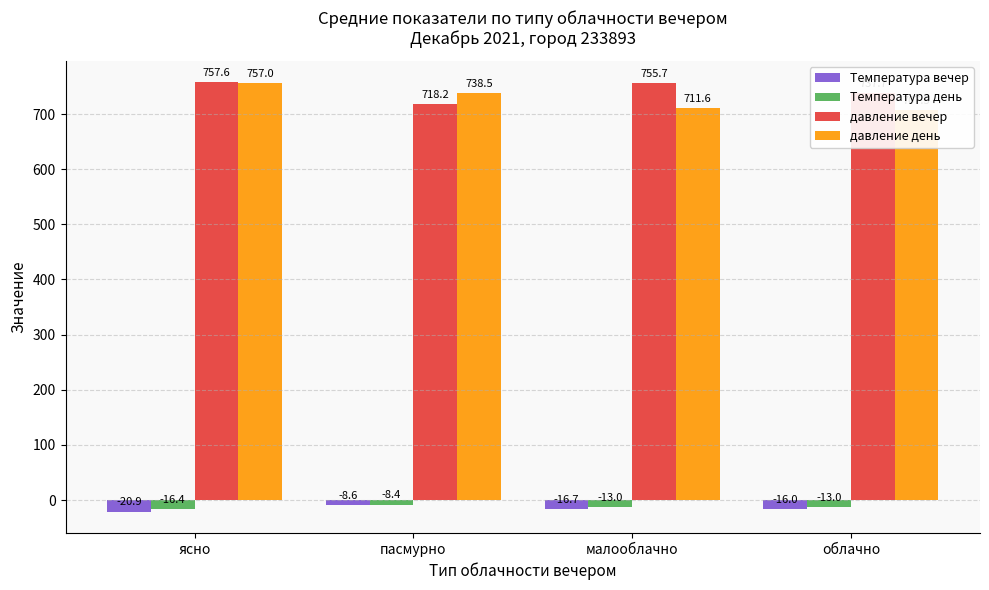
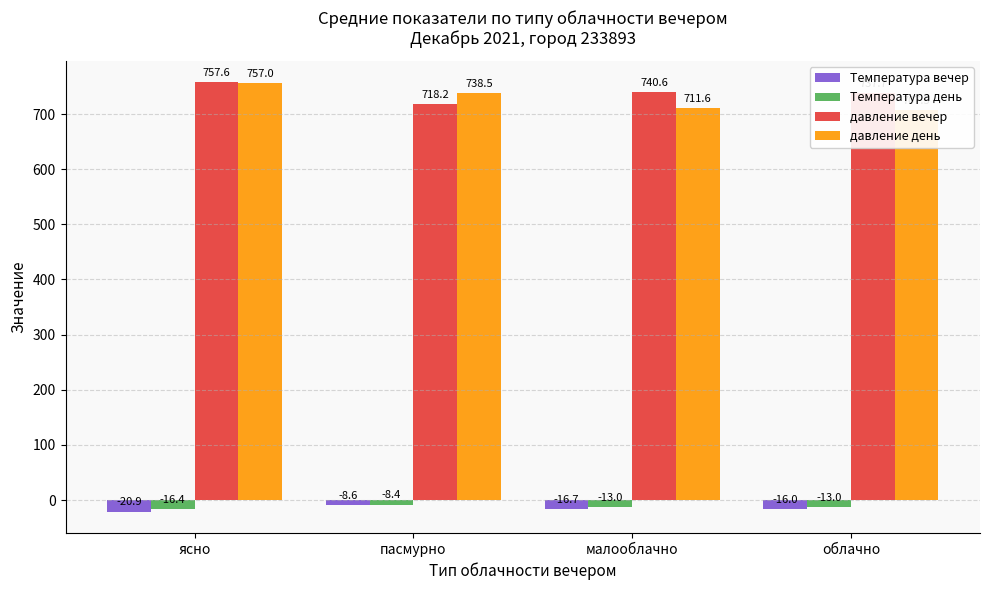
давление вечер, малооблачно: 755.7 -> 740.6
